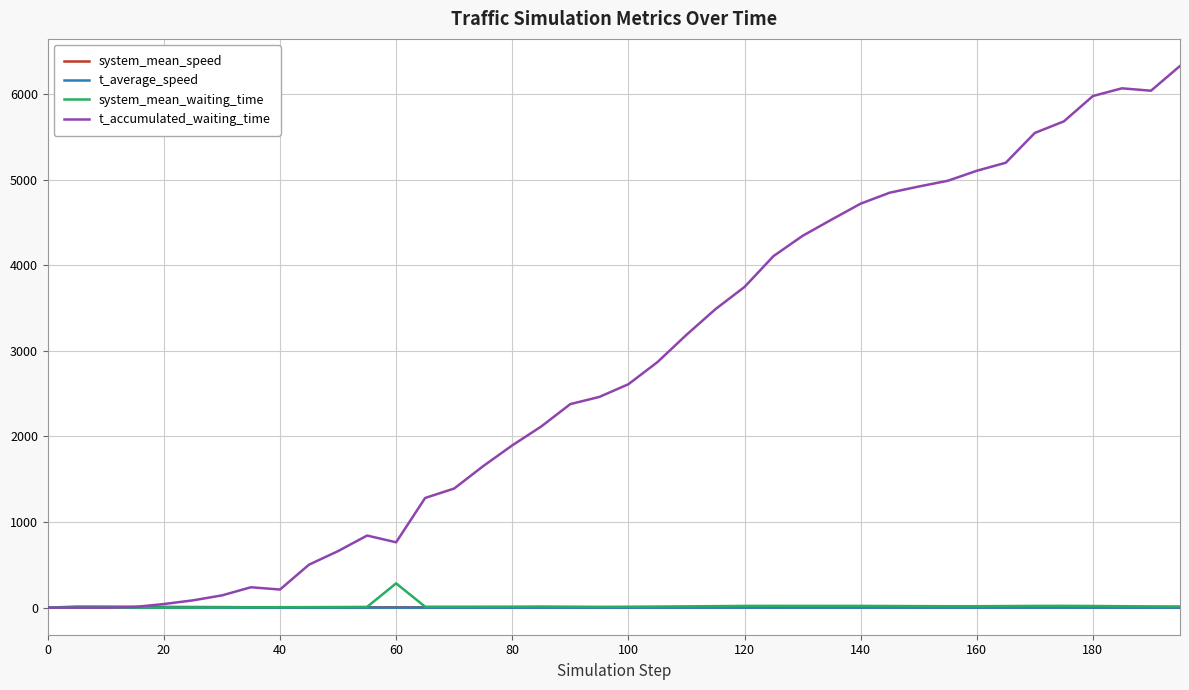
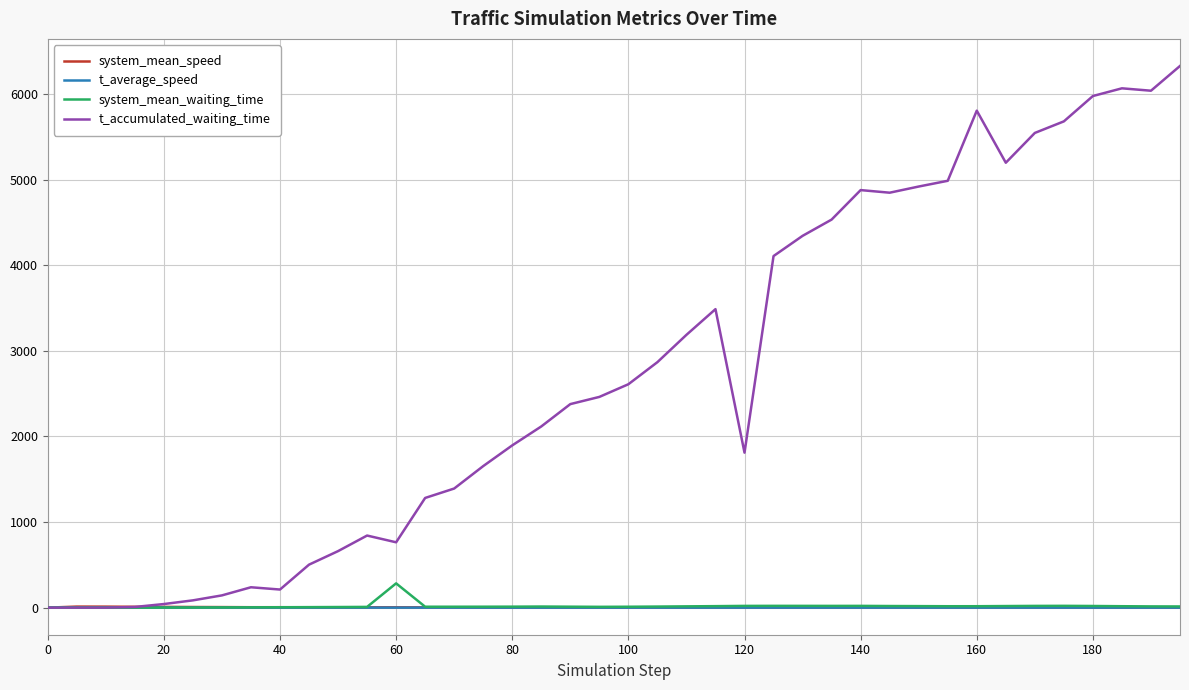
t_accumulated_waiting_time, 120: 3700 -> 1800
t_accumulated_waiting_time, 140: 4700 -> 4900
t_accumulated_waiting_time, 160: 5100 -> 5800
